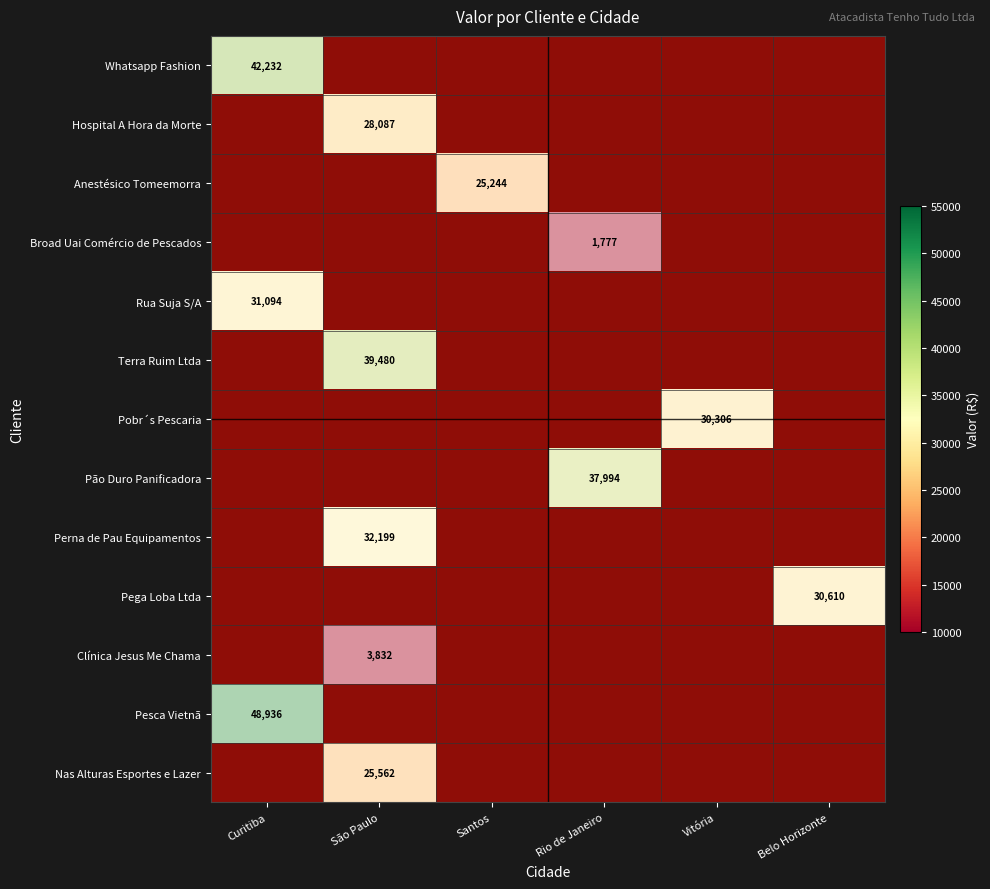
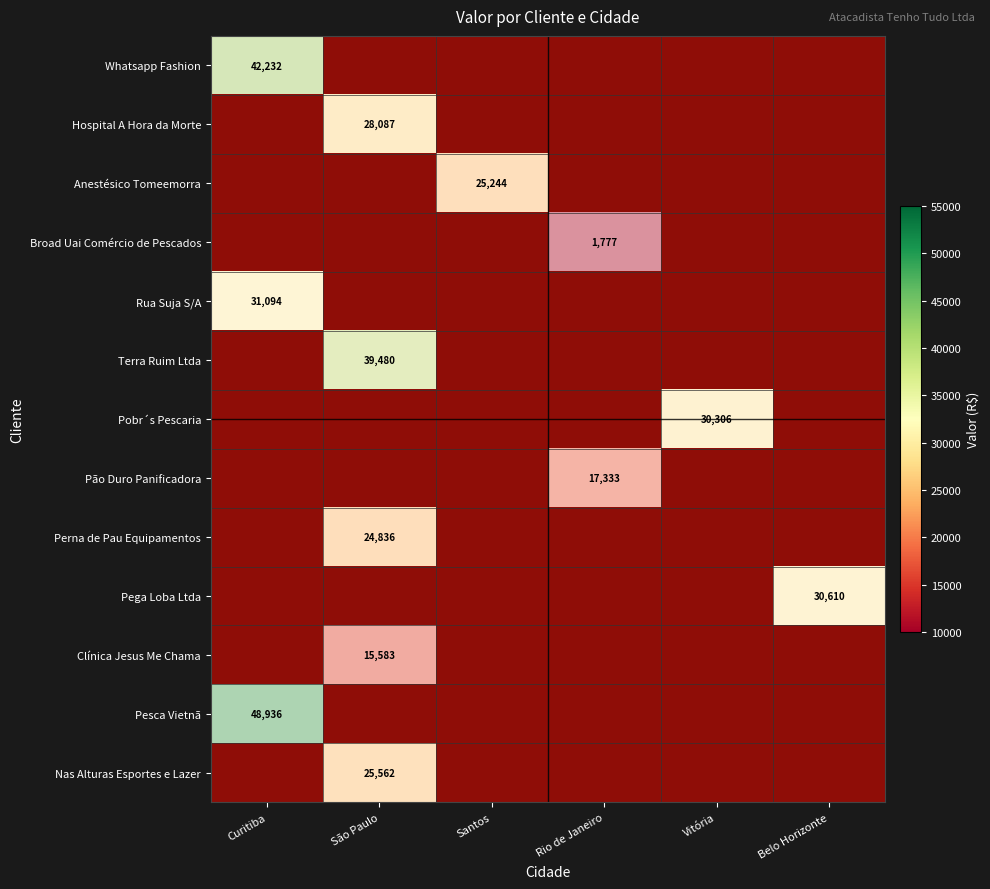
Pão Duro Panificadora, Rio de Janeiro: 37,994 -> 17,333
Perna de Pau Equipamentos, São Paulo: 32,199 -> 24,836
Clínica Jesus Me Chama, São Paulo: 3,832 -> 15,583
